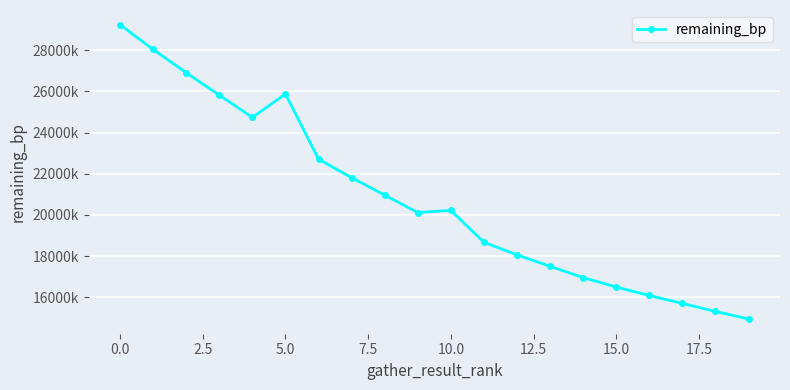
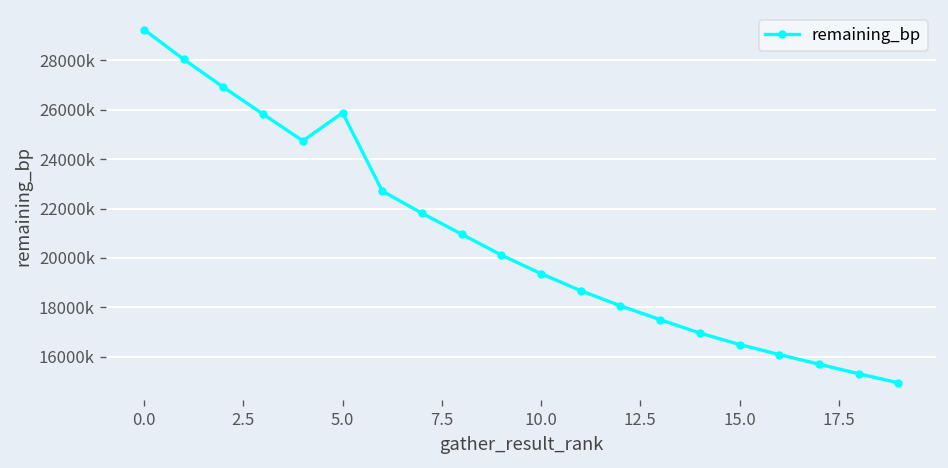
10.0: 20200000 -> 19400000
